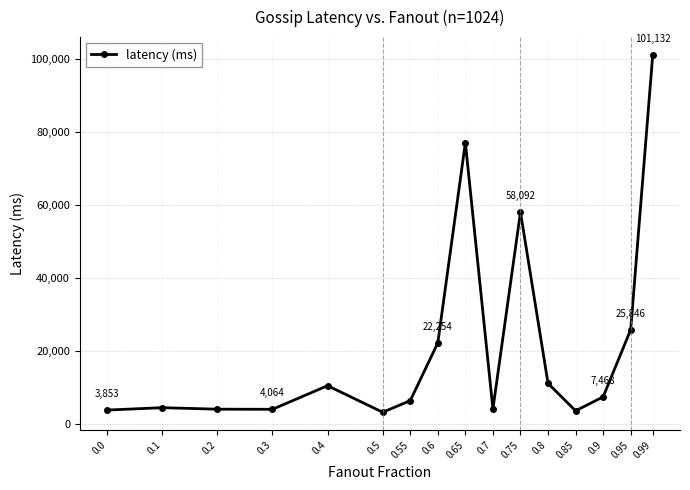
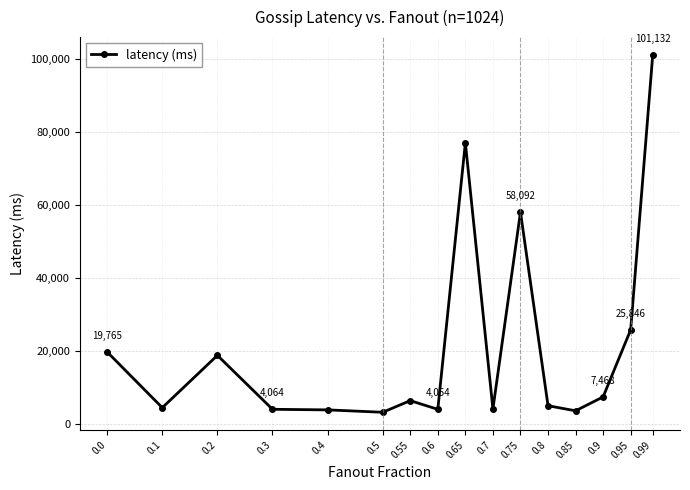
0.0: 3,853 -> 19,765
0.2: 4,000 -> 19,000
0.4: 11,000 -> 4,000
0.6: 22,254 -> 4,054
0.8: 11,000 -> 5,000
